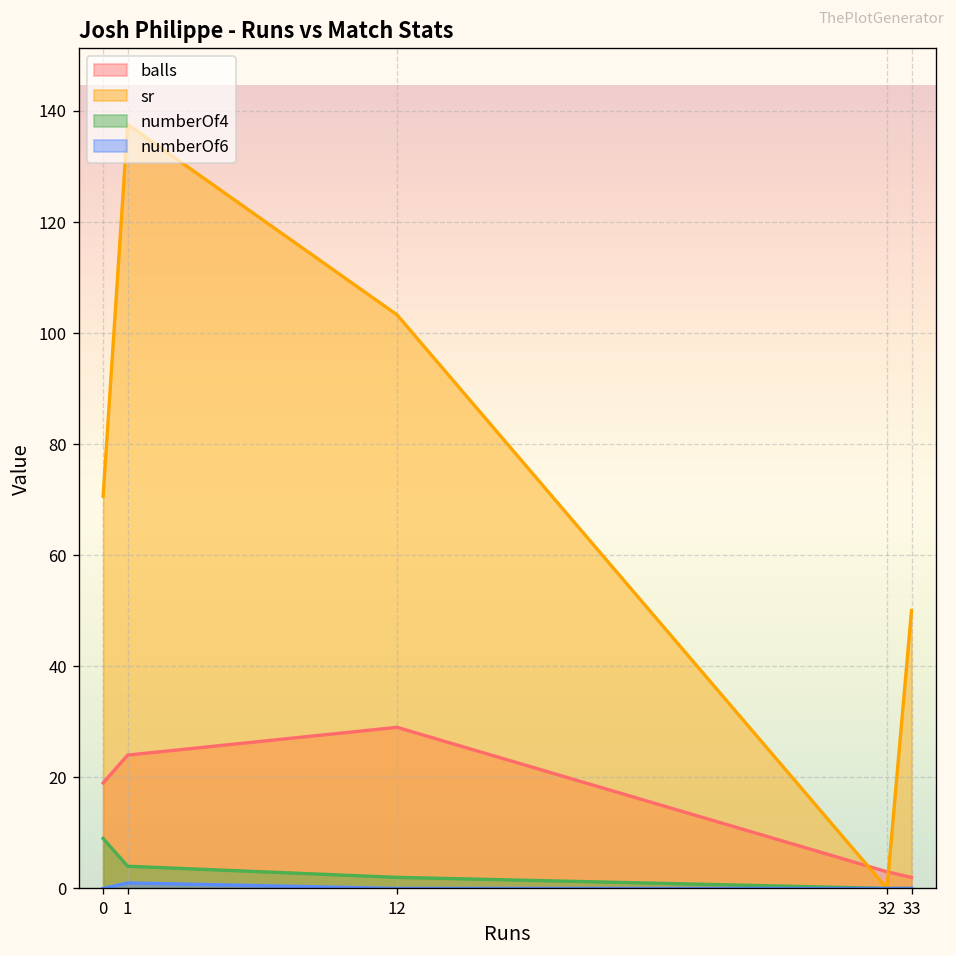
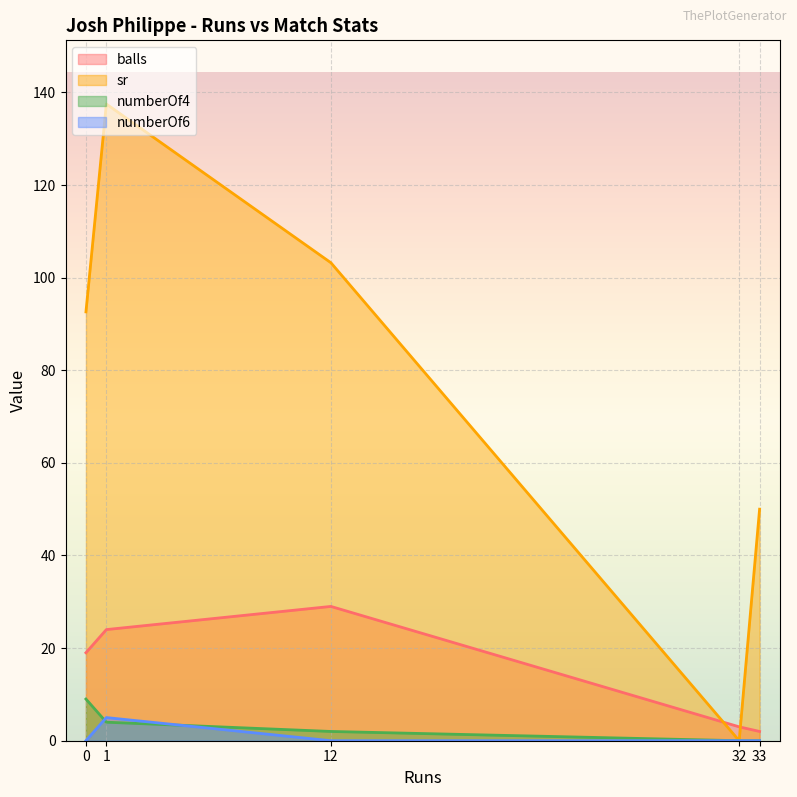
sr, 0: 71 -> 93
numberOf6, 1: 1 -> 5
